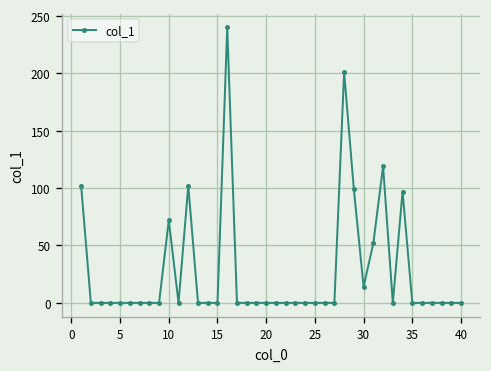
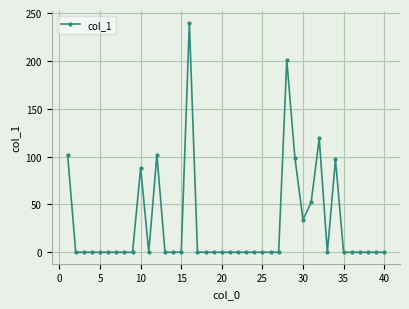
10: 70 -> 90
30: 10 -> 30
